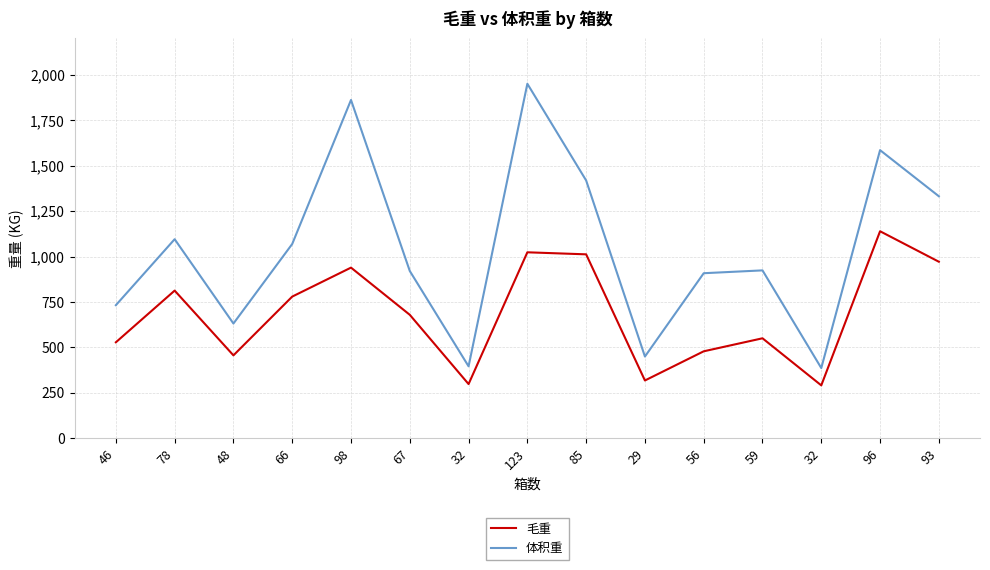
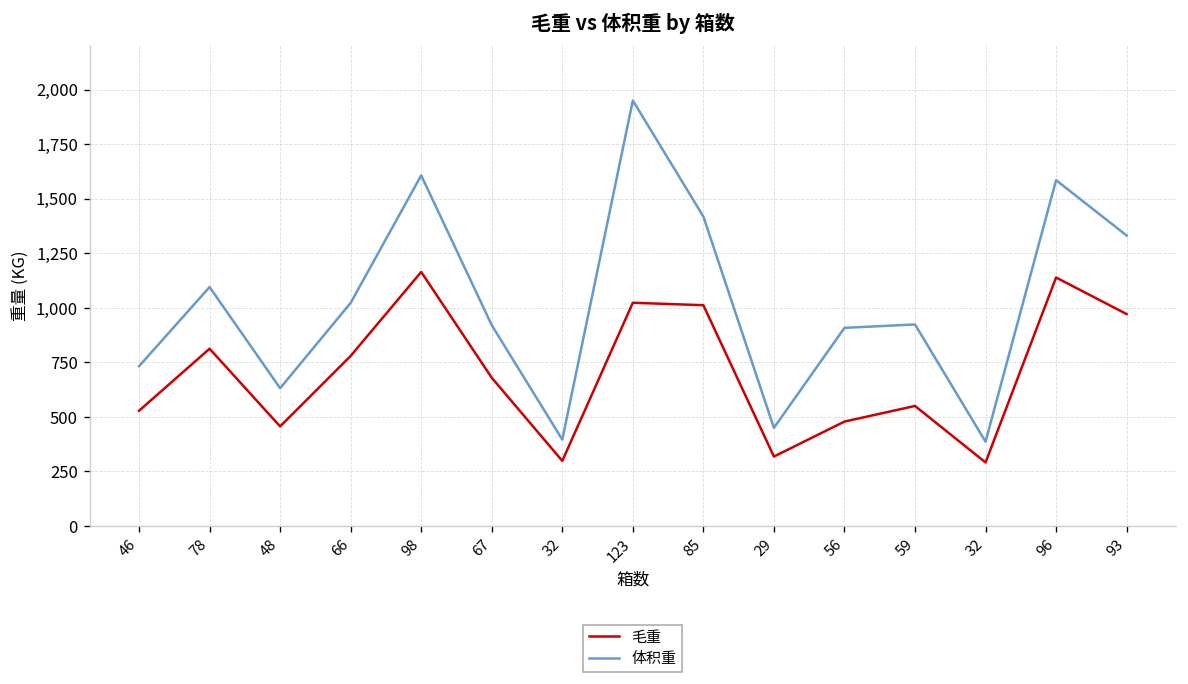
体积重, 66: 1,070 -> 1,020
毛重, 98: 940 -> 1,160
体积重, 98: 1,860 -> 1,610
